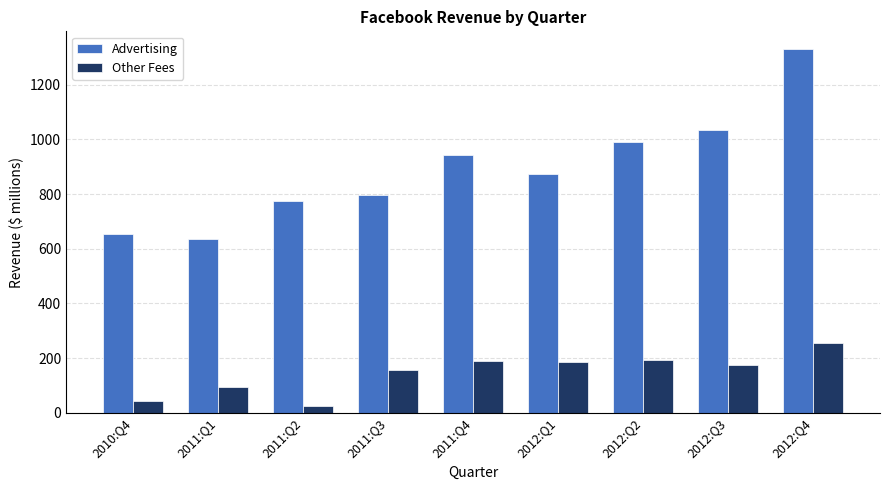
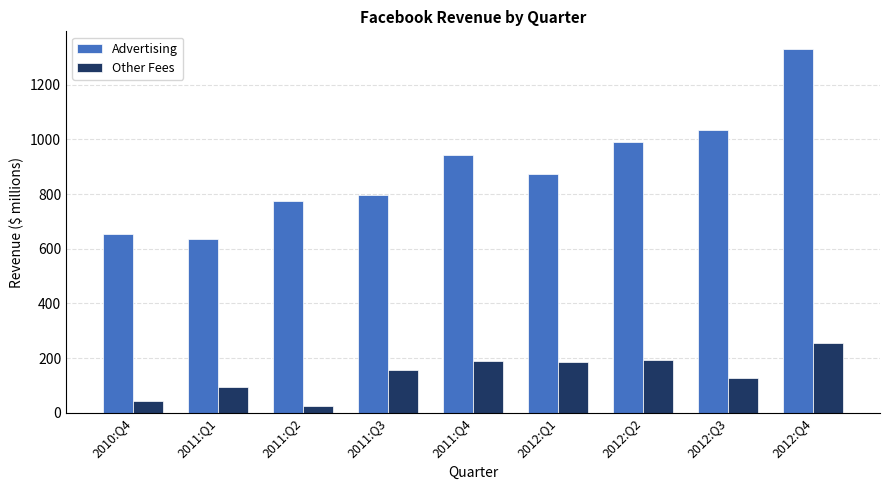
Other Fees, 2012:Q3: 180 -> 130
